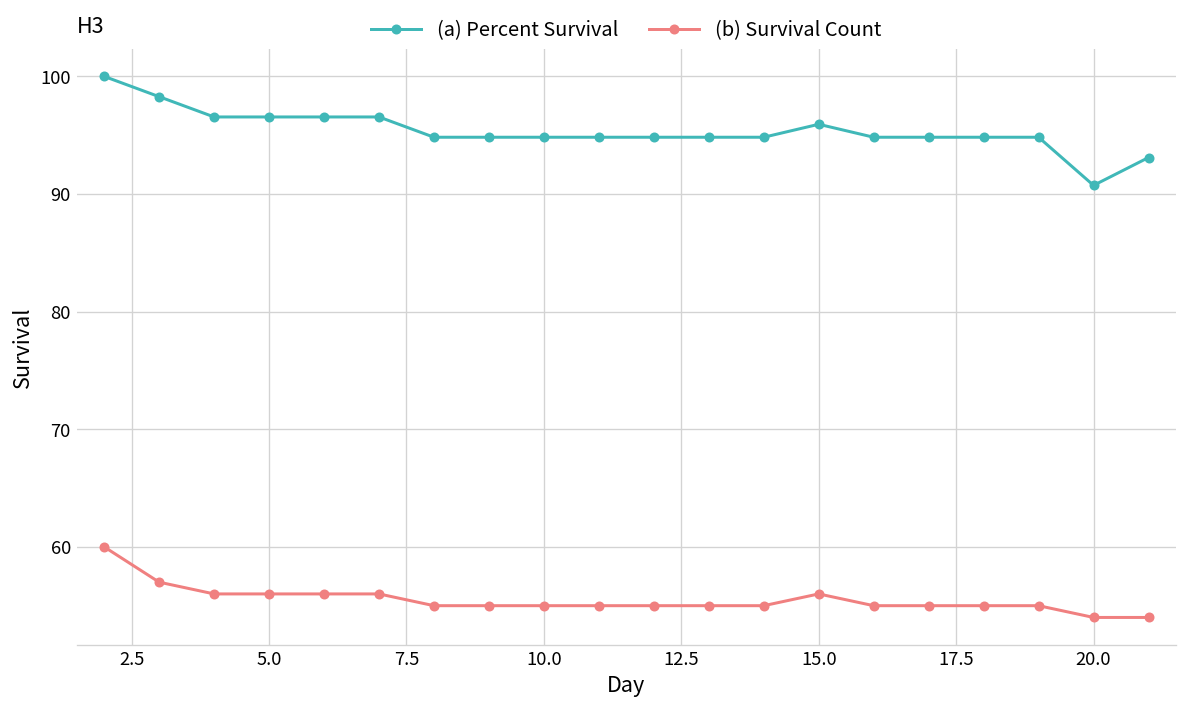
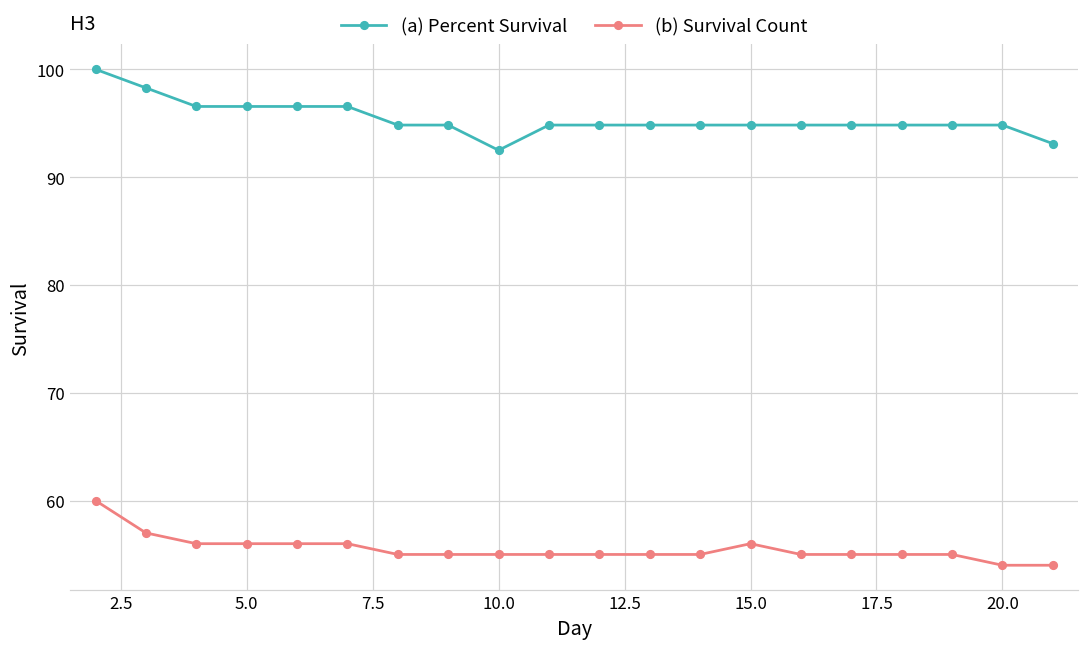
(a) Percent Survival, 10.0: 95 -> 92
(a) Percent Survival, 15.0: 96 -> 95
(a) Percent Survival, 20.0: 91 -> 95
